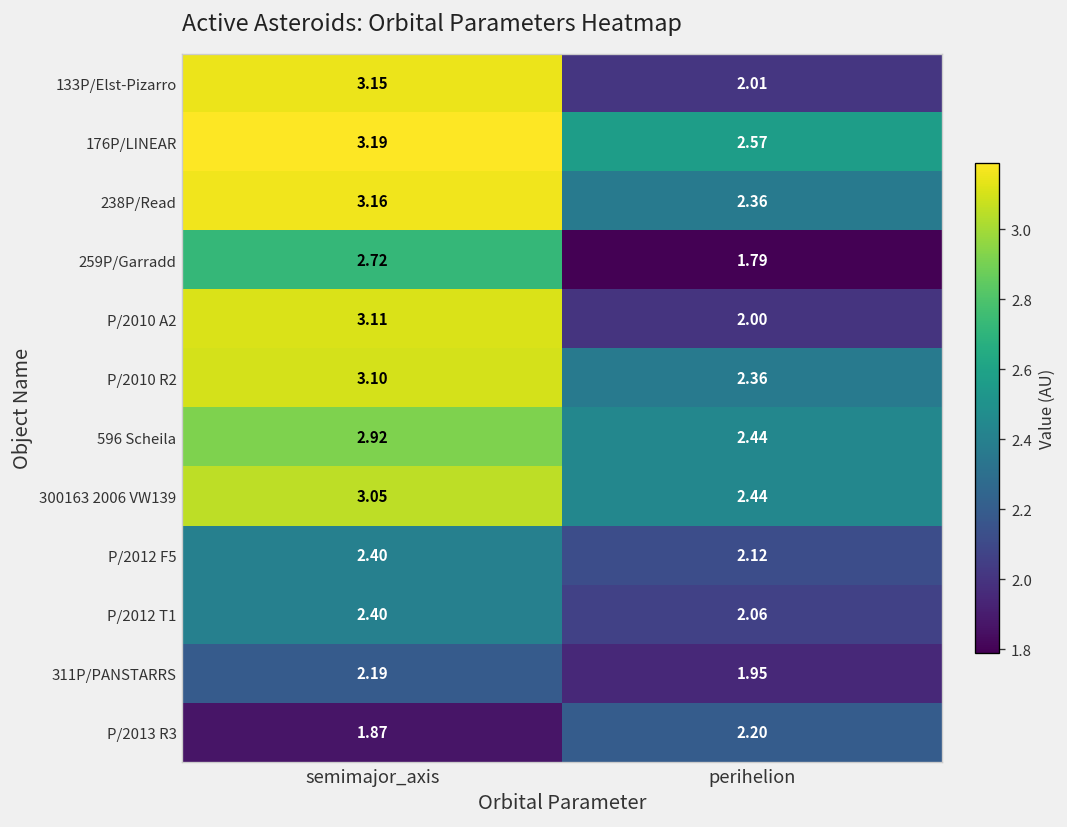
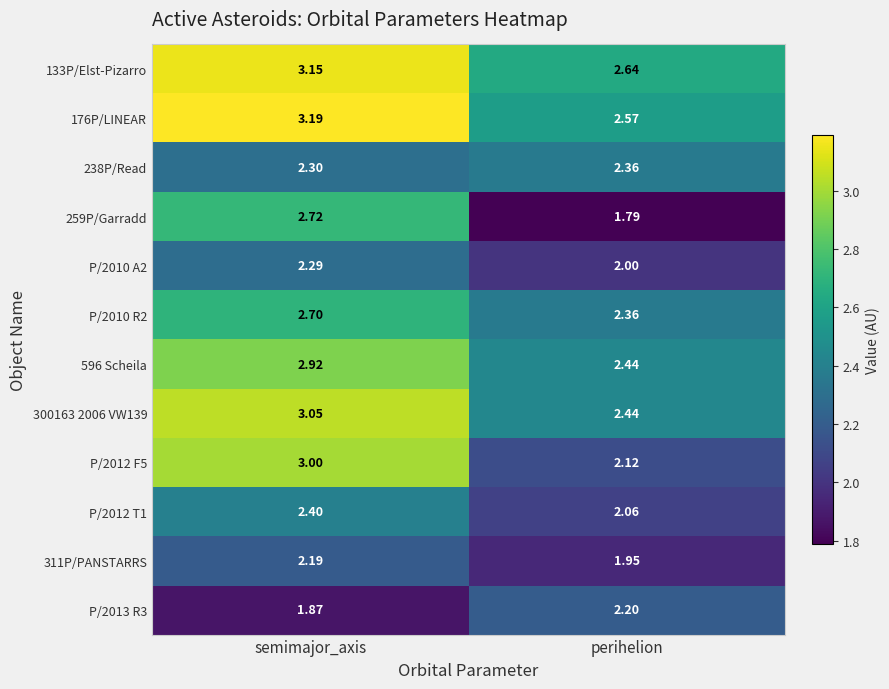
133P/Elst-Pizarro, perihelion: 2.01 -> 2.64
238P/Read, semimajor_axis: 3.16 -> 2.30
P/2010 A2, semimajor_axis: 3.11 -> 2.29
P/2010 R2, semimajor_axis: 3.10 -> 2.70
P/2012 F5, semimajor_axis: 2.40 -> 3.00
